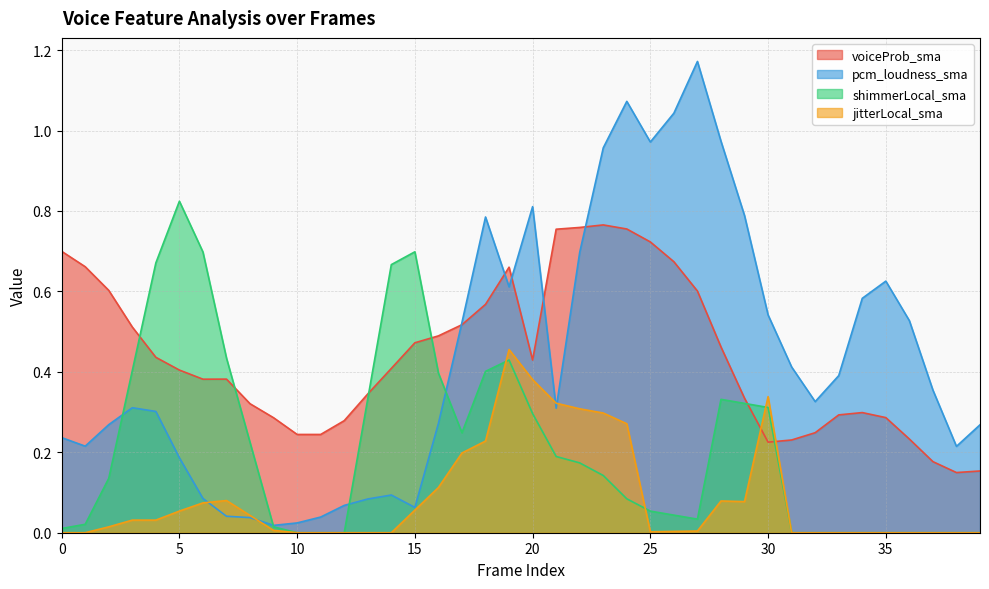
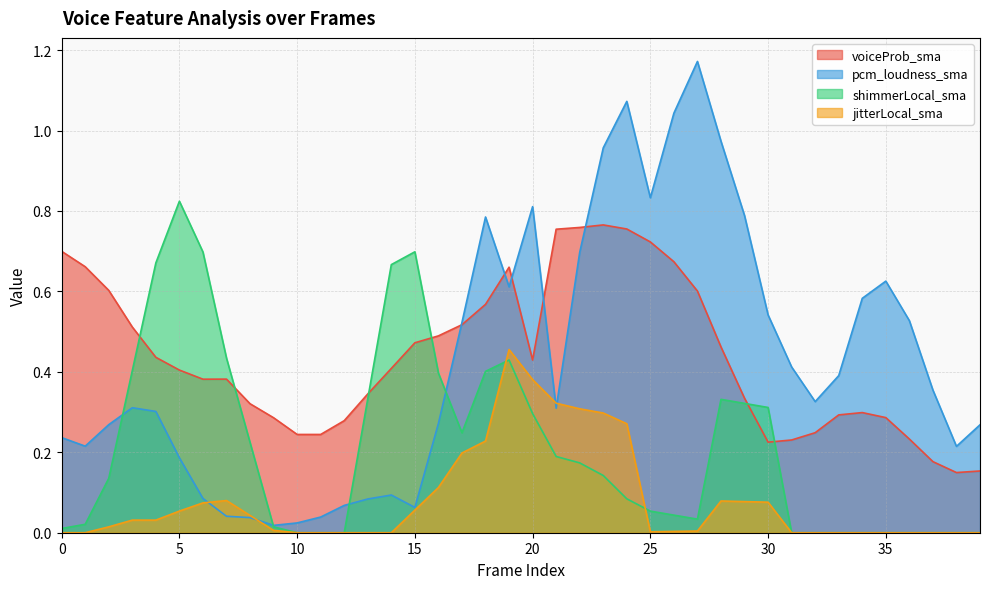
pcm_loudness_sma, 25: 0.97 -> 0.83
jitterLocal_sma, 30: 0.34 -> 0.08
